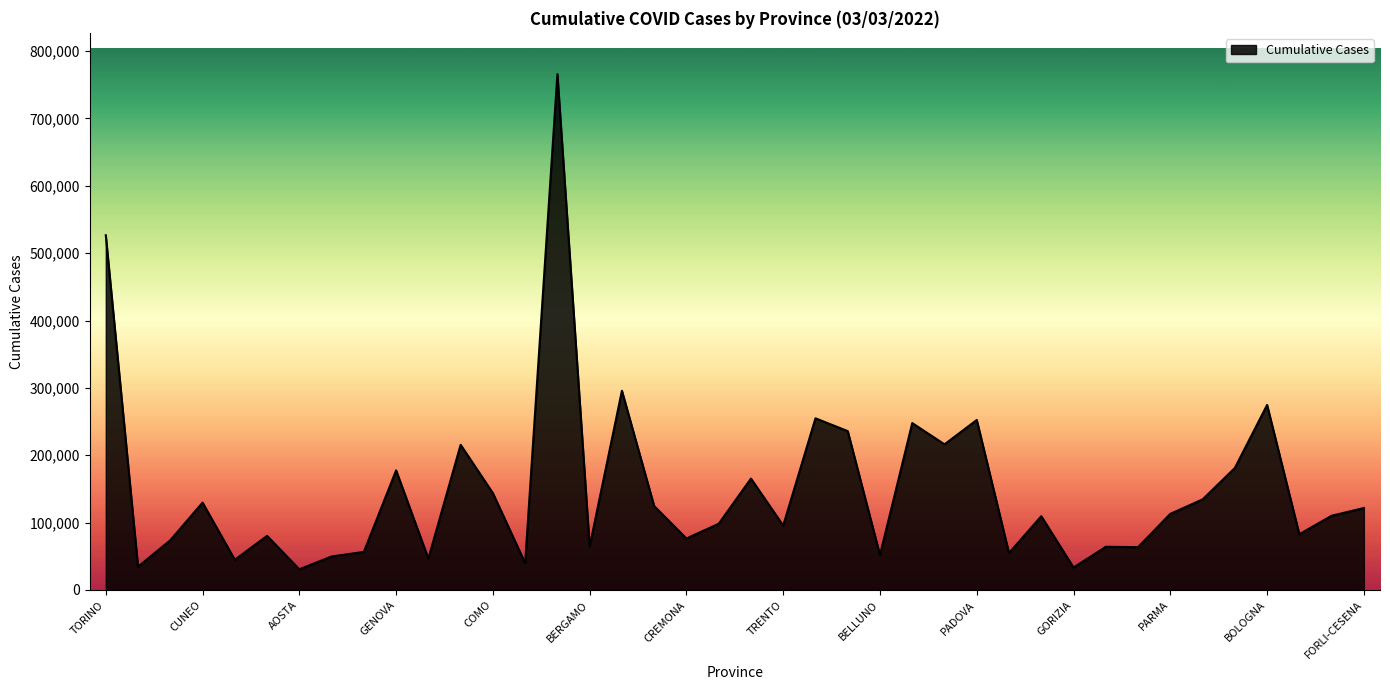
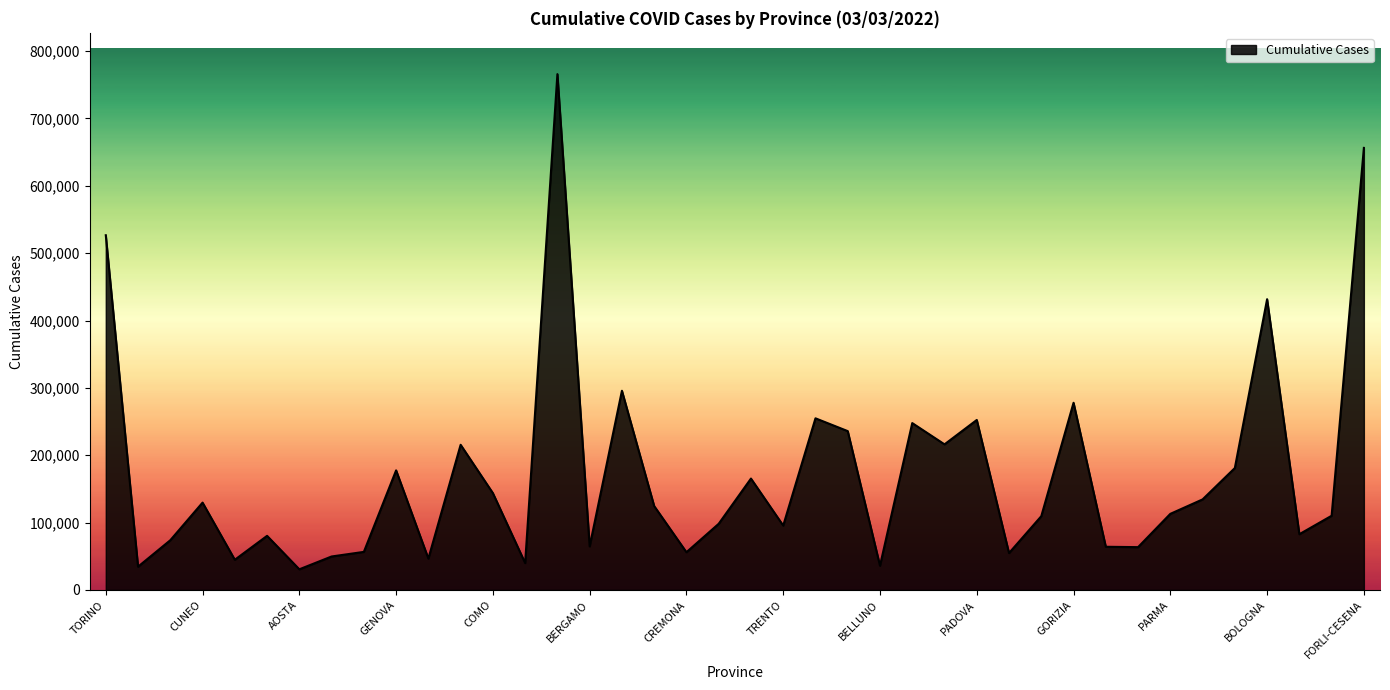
CREMONA: 80,000 -> 60,000
BELLUNO: 50,000 -> 40,000
GORIZIA: 30,000 -> 280,000
BOLOGNA: 270,000 -> 430,000
FORLI-CESENA: 120,000 -> 660,000
